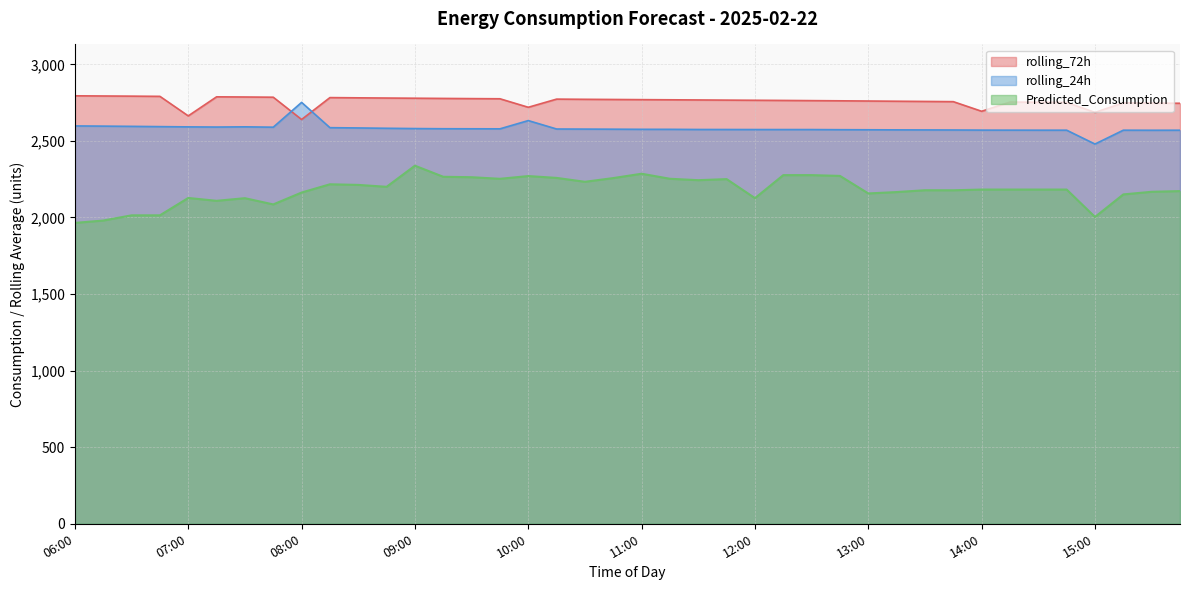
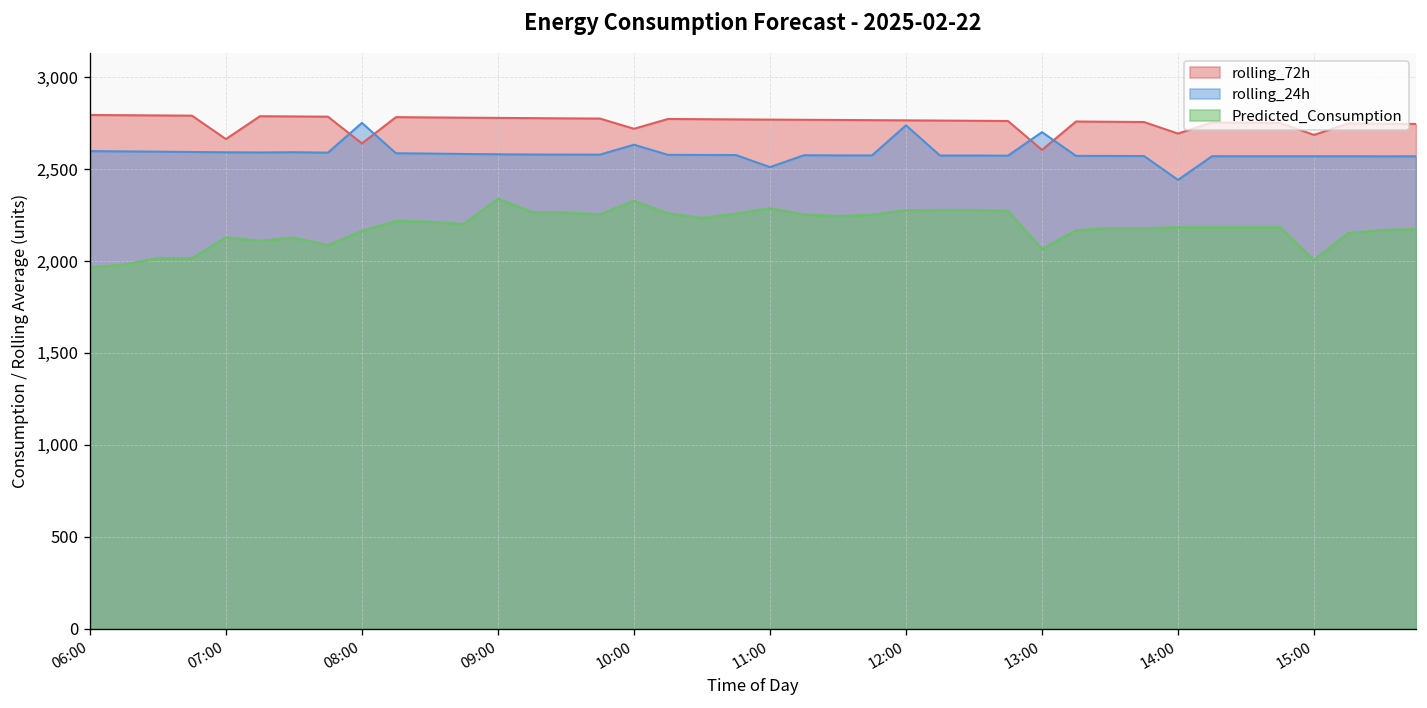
Predicted_Consumption, 10:00: 2,270 -> 2,330
rolling_24h, 11:00: 2,580 -> 2,510
rolling_24h, 12:00: 2,570 -> 2,740
Predicted_Consumption, 12:00: 2,130 -> 2,280
rolling_72h, 13:00: 2,760 -> 2,600
rolling_24h, 13:00: 2,570 -> 2,700
Predicted_Consumption, 13:00: 2,160 -> 2,060
rolling_24h, 14:00: 2,570 -> 2,440
rolling_24h, 15:00: 2,480 -> 2,570
